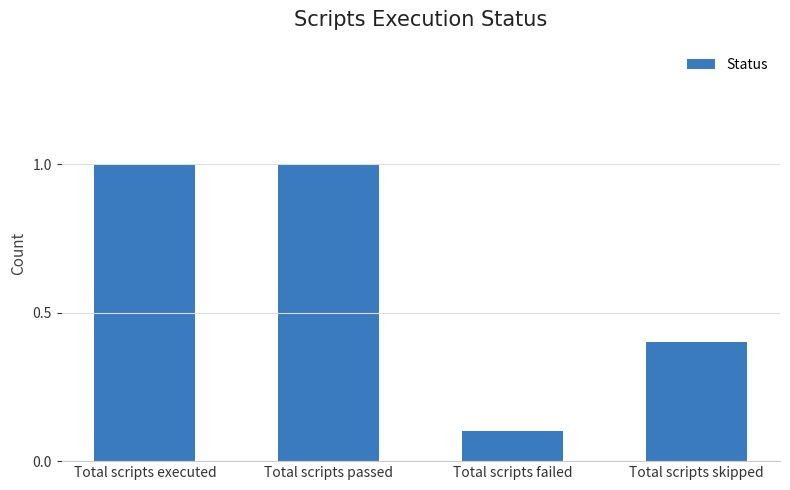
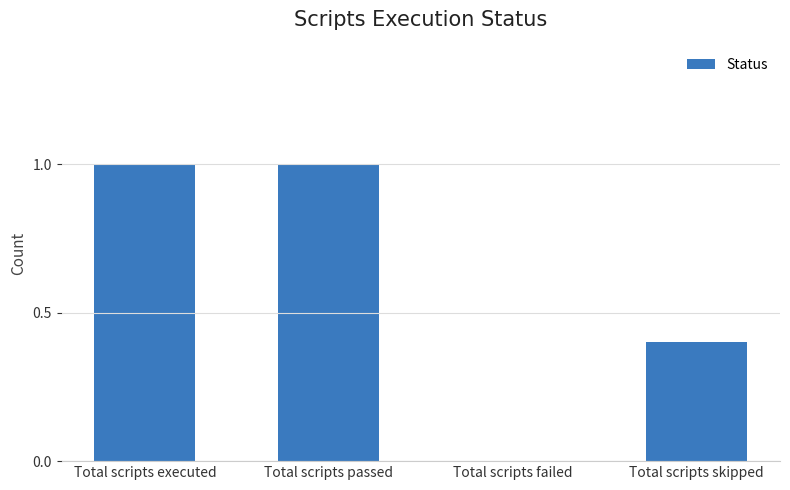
Total scripts failed: 0.1 -> 0.0
